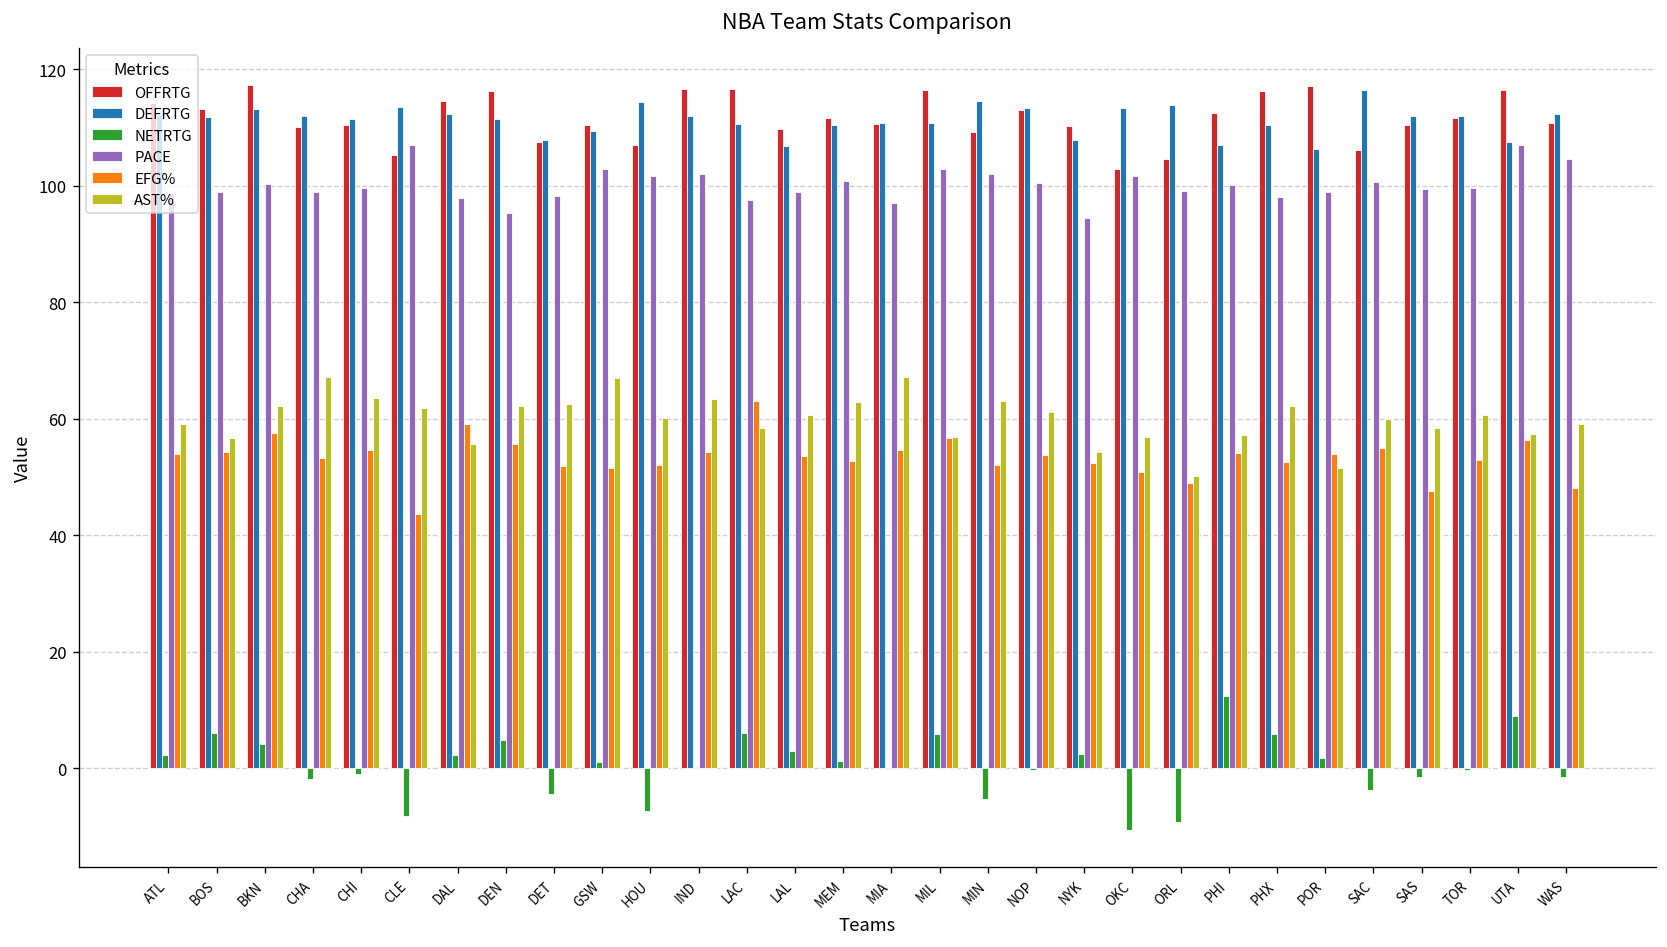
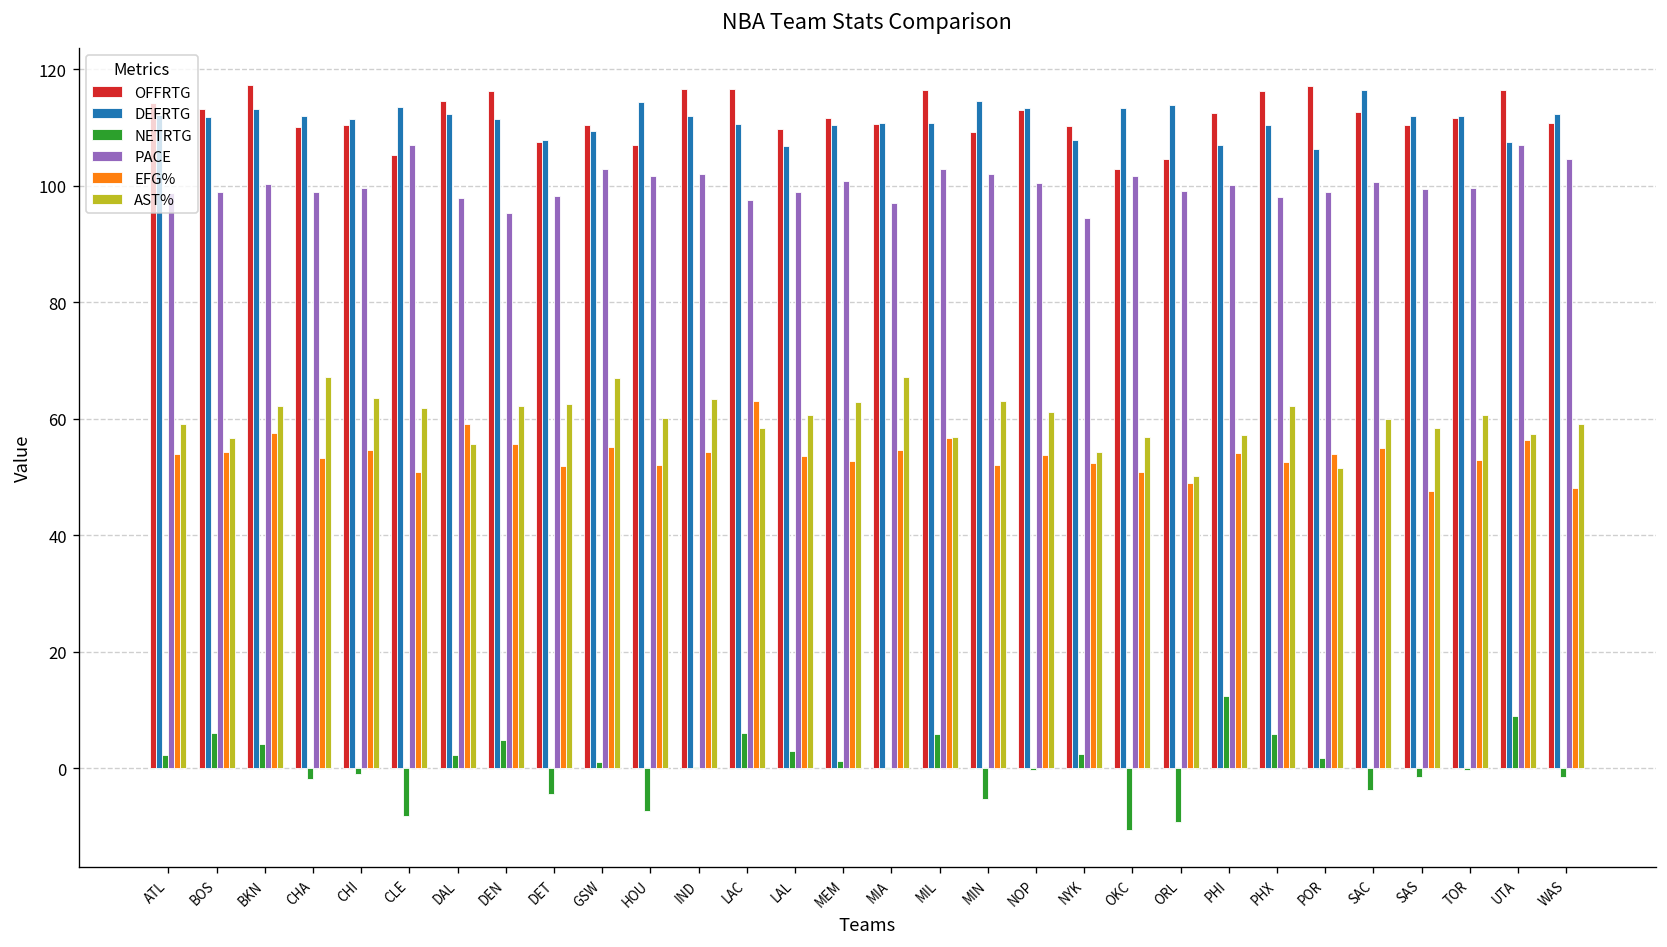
EFG%, CLE: 44 -> 51
EFG%, GSW: 52 -> 55
OFFRTG, SAC: 106 -> 113
